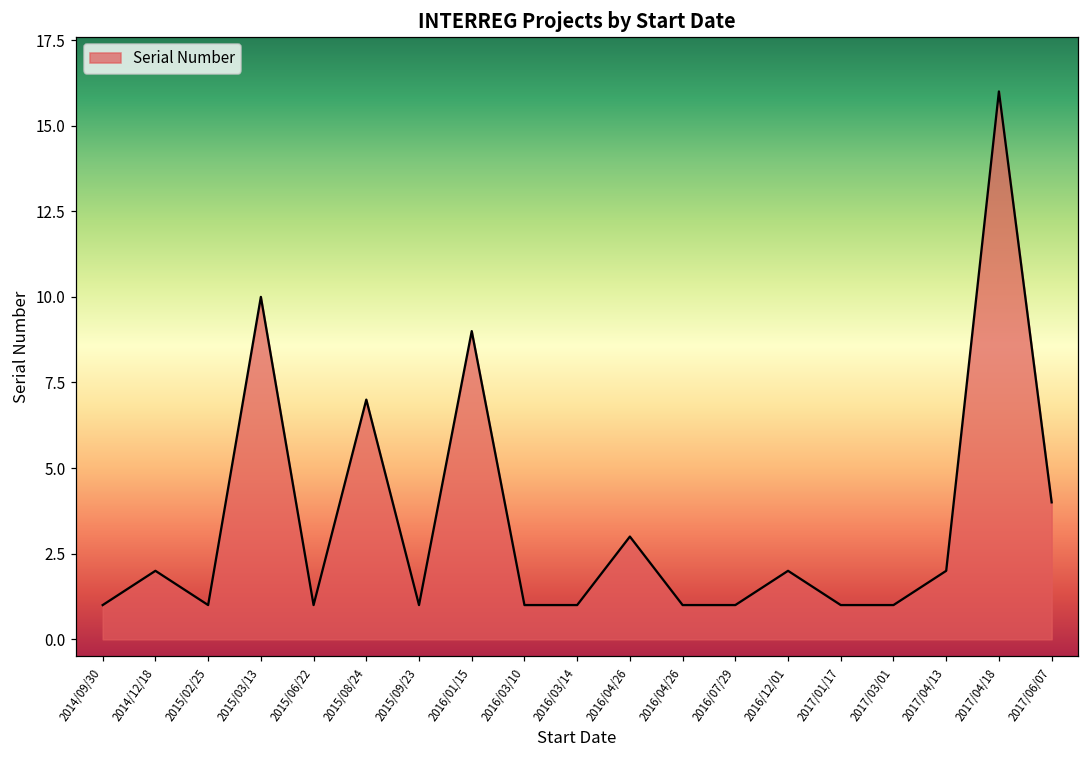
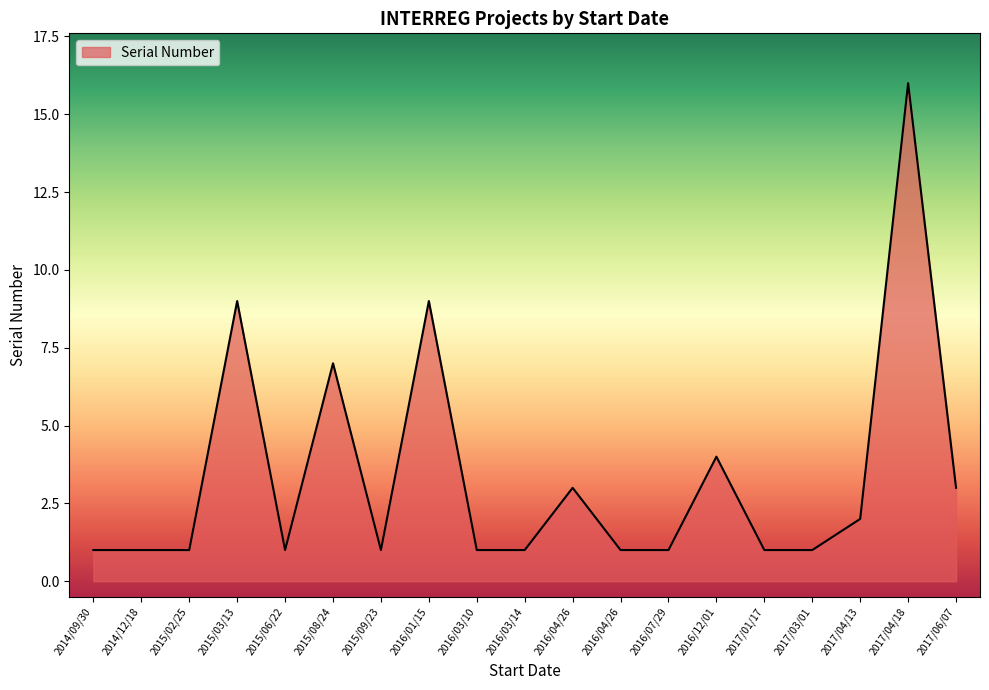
2014/12/18: 2 -> 1
2015/03/13: 10 -> 9
2016/12/01: 2 -> 4
2017/06/07: 4 -> 3
